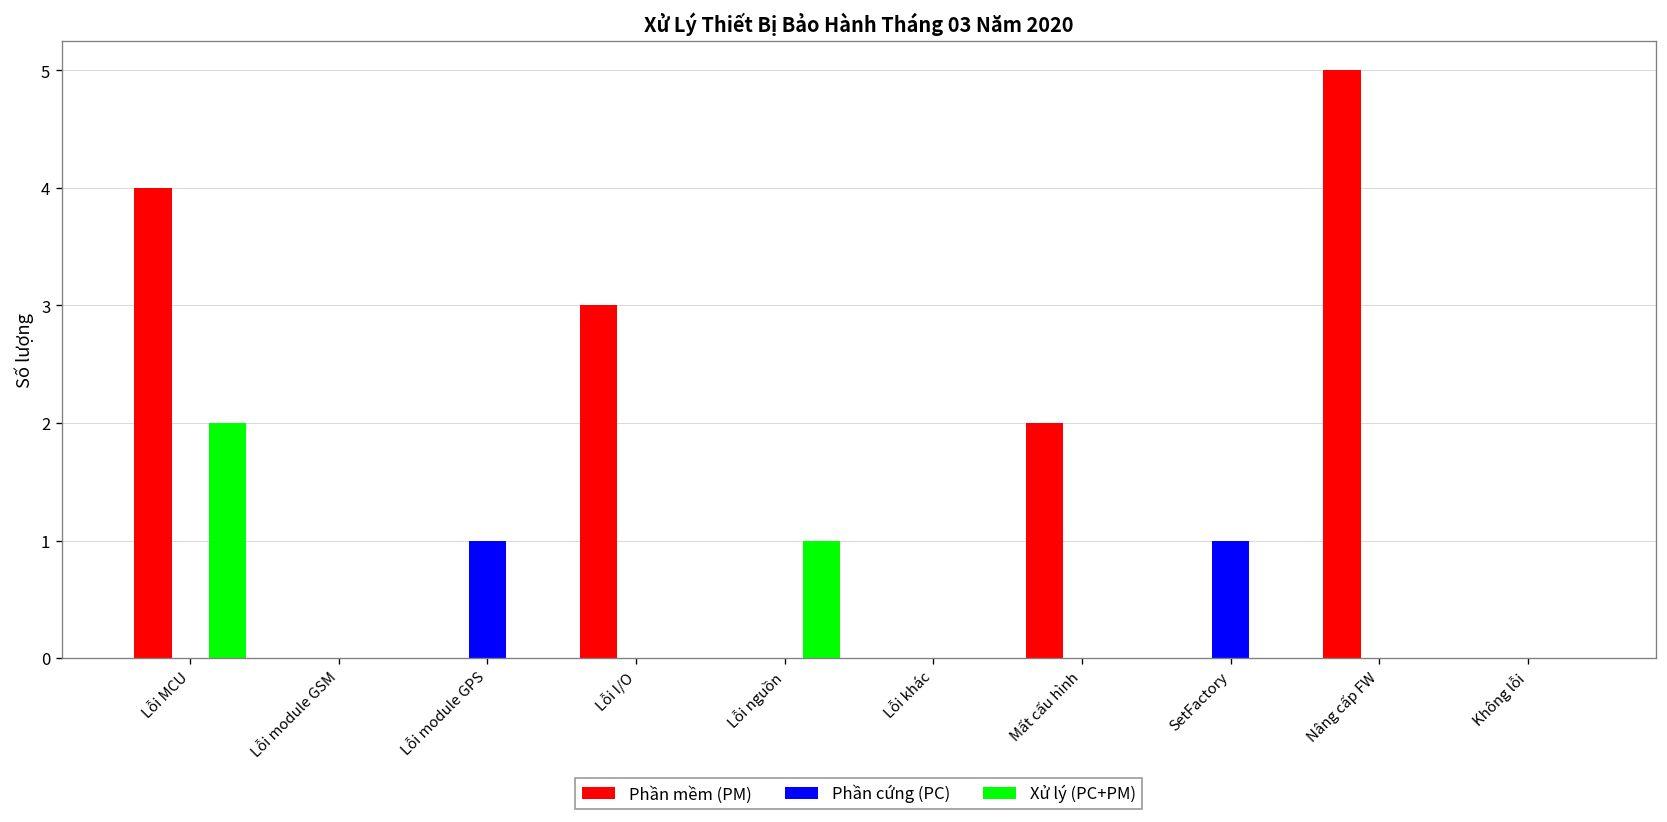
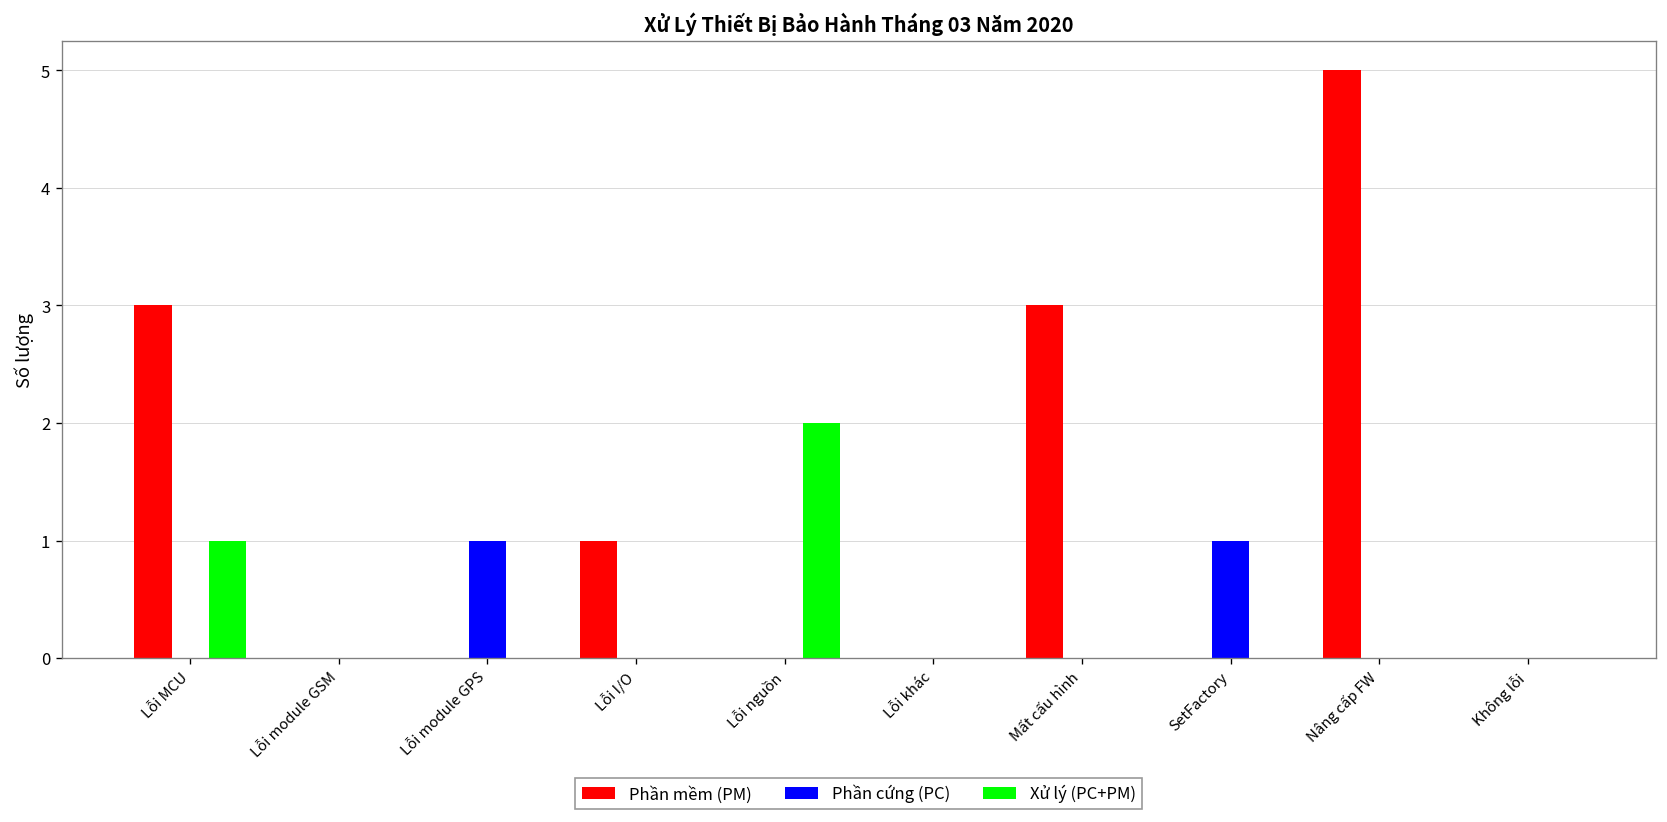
Phần mềm (PM), Lỗi MCU: 4 -> 3
Xử lý (PC+PM), Lỗi MCU: 2 -> 1
Phần mềm (PM), Lỗi I/O: 3 -> 1
Xử lý (PC+PM), Lỗi nguồn: 1 -> 2
Phần mềm (PM), Mất cấu hình: 2 -> 3
